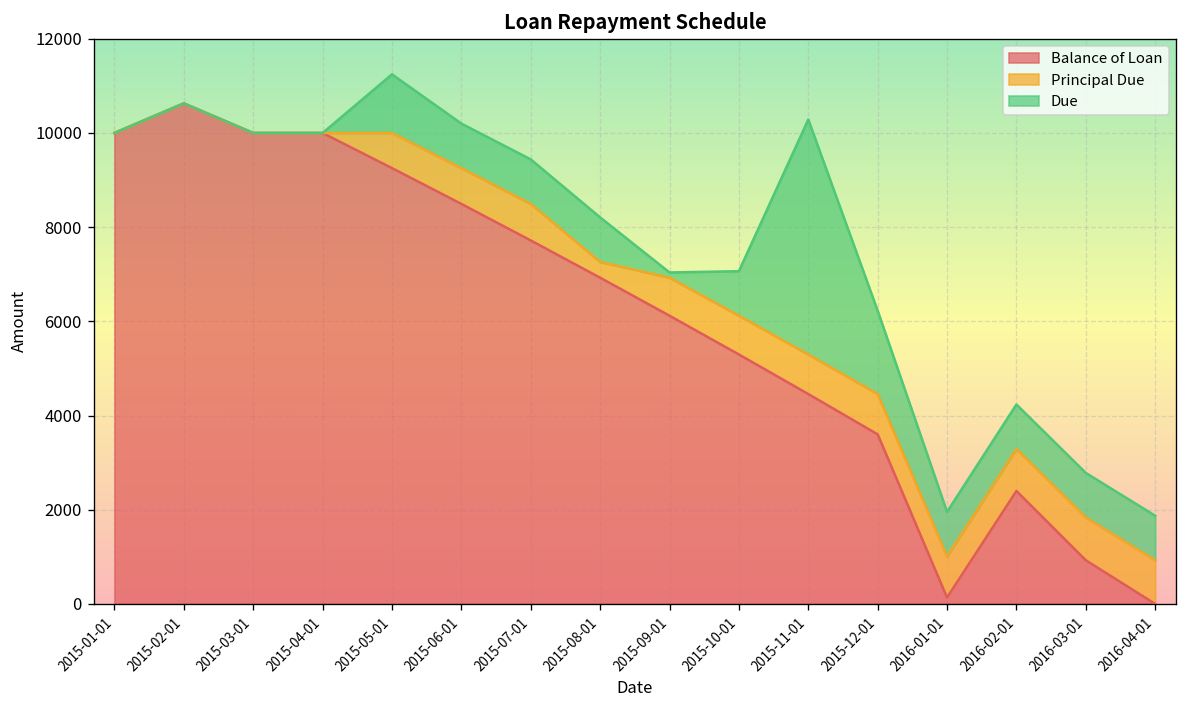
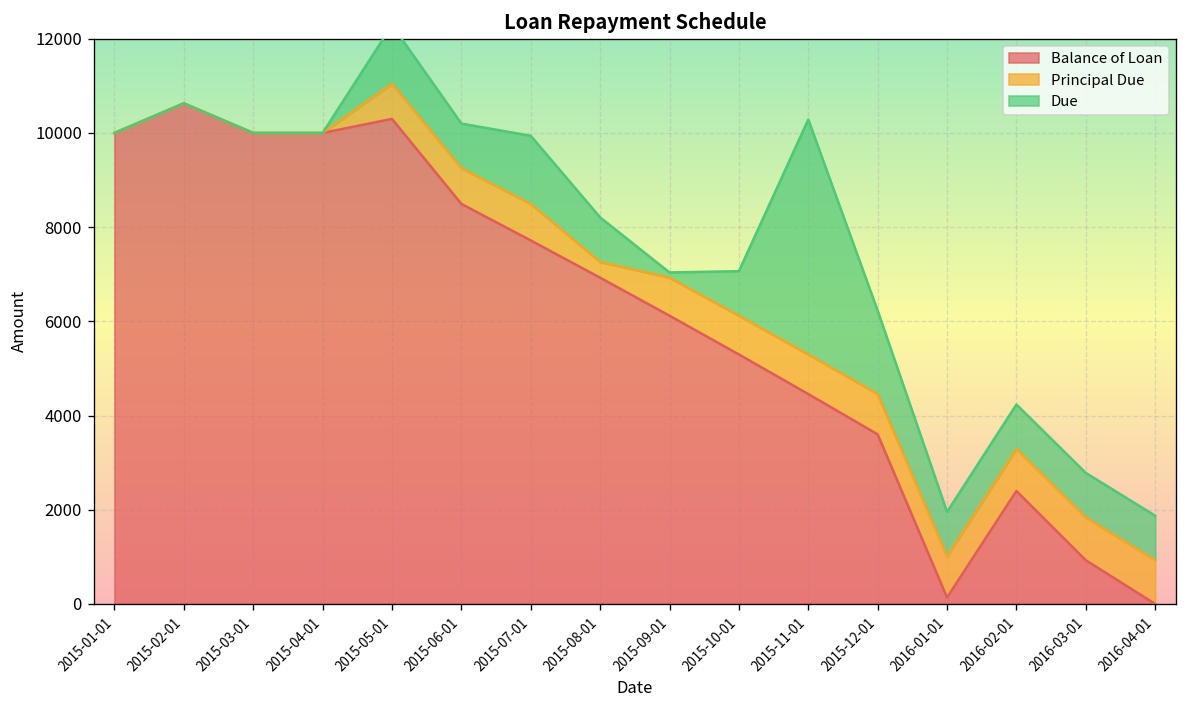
Balance of Loan, 2015-05-01: 9300 -> 10300
Due, 2015-07-01: 900 -> 1400
